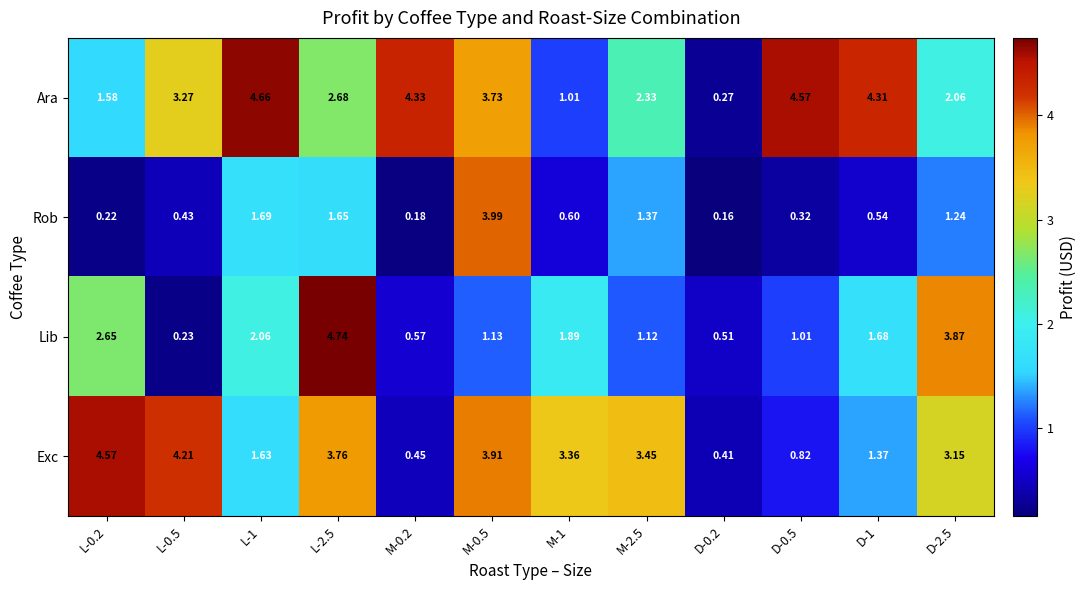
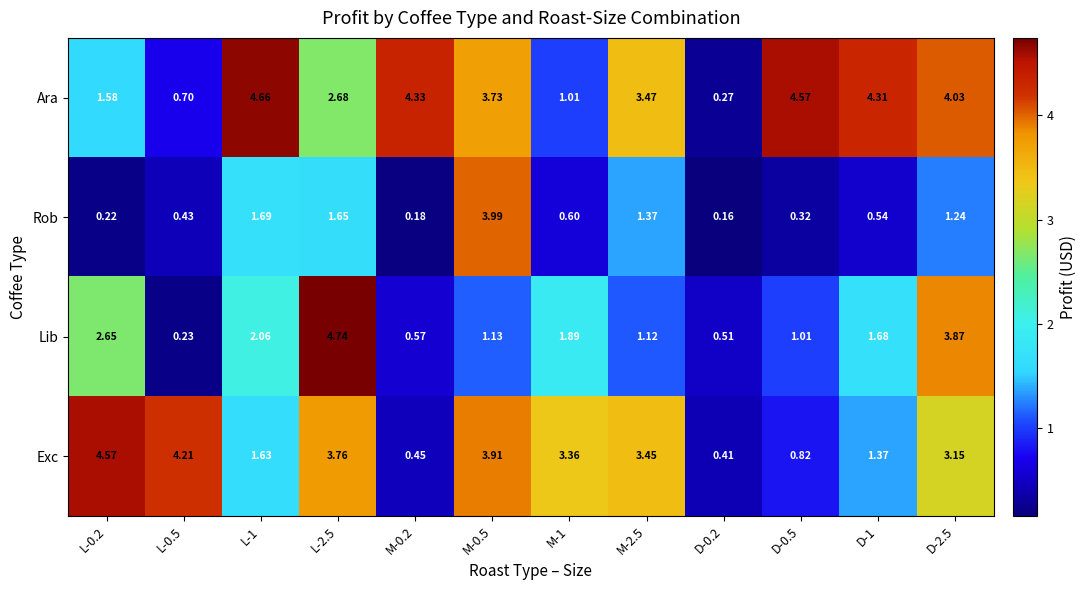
Ara, L-0.5: 3.27 -> 0.70
Ara, M-2.5: 2.33 -> 3.47
Ara, D-2.5: 2.06 -> 4.03
